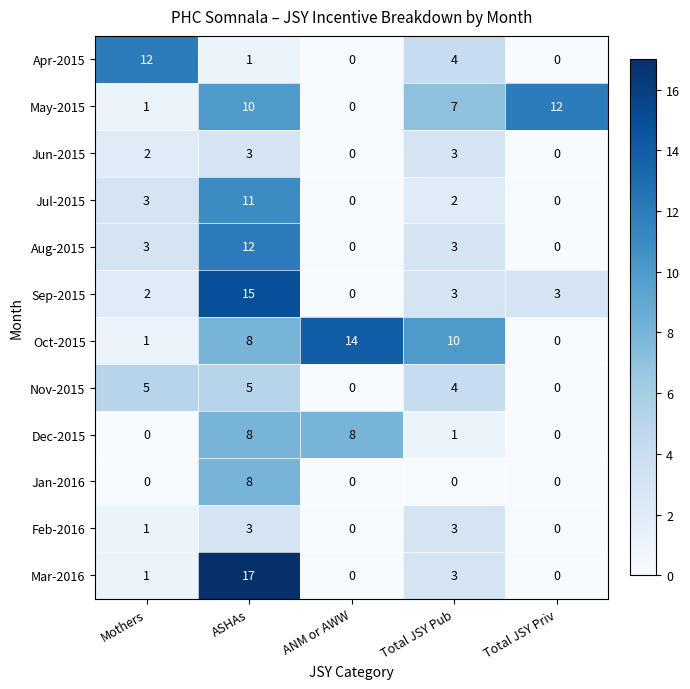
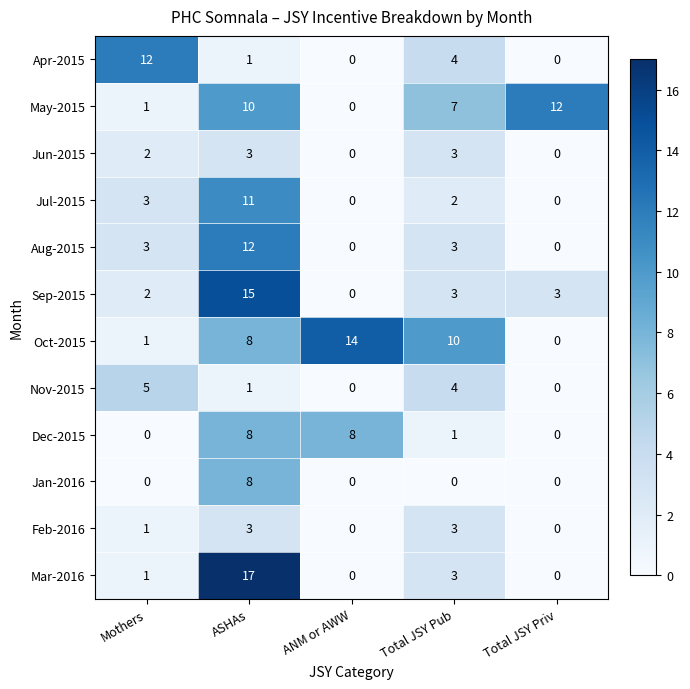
Nov-2015, ASHAs: 5 -> 1
